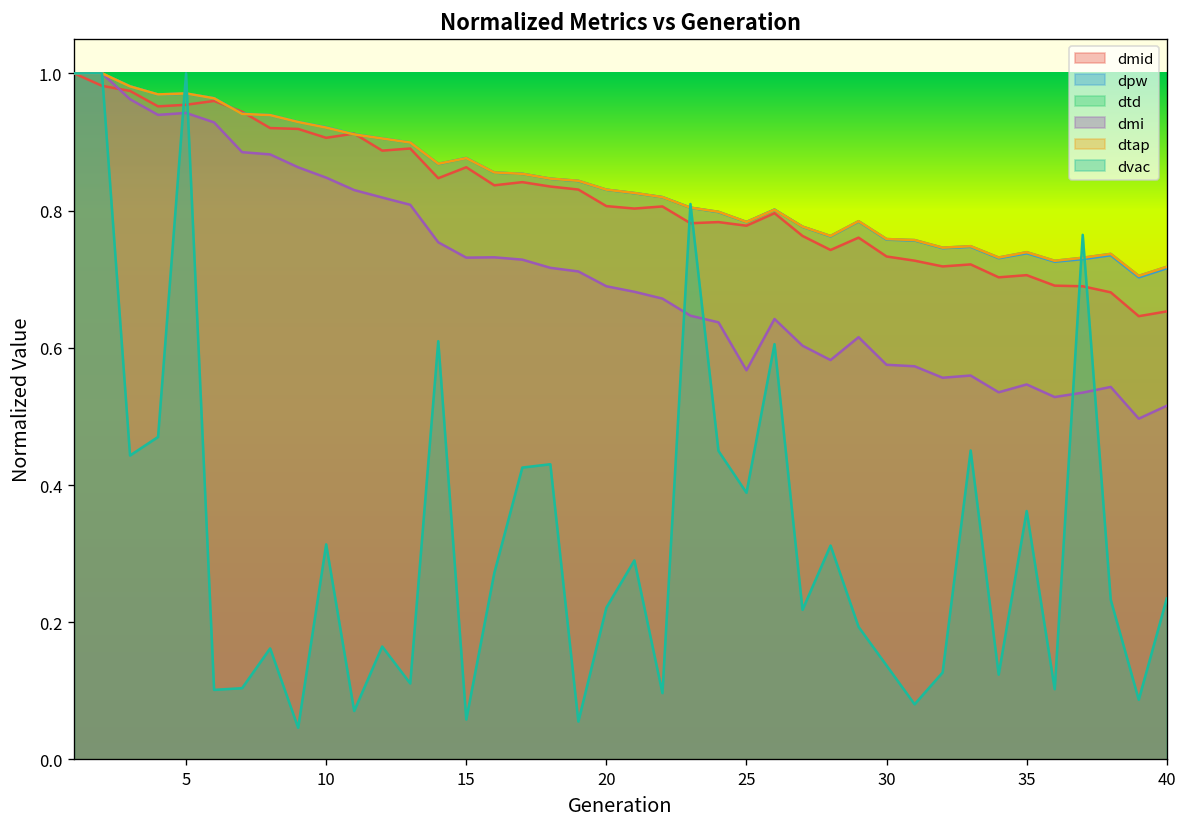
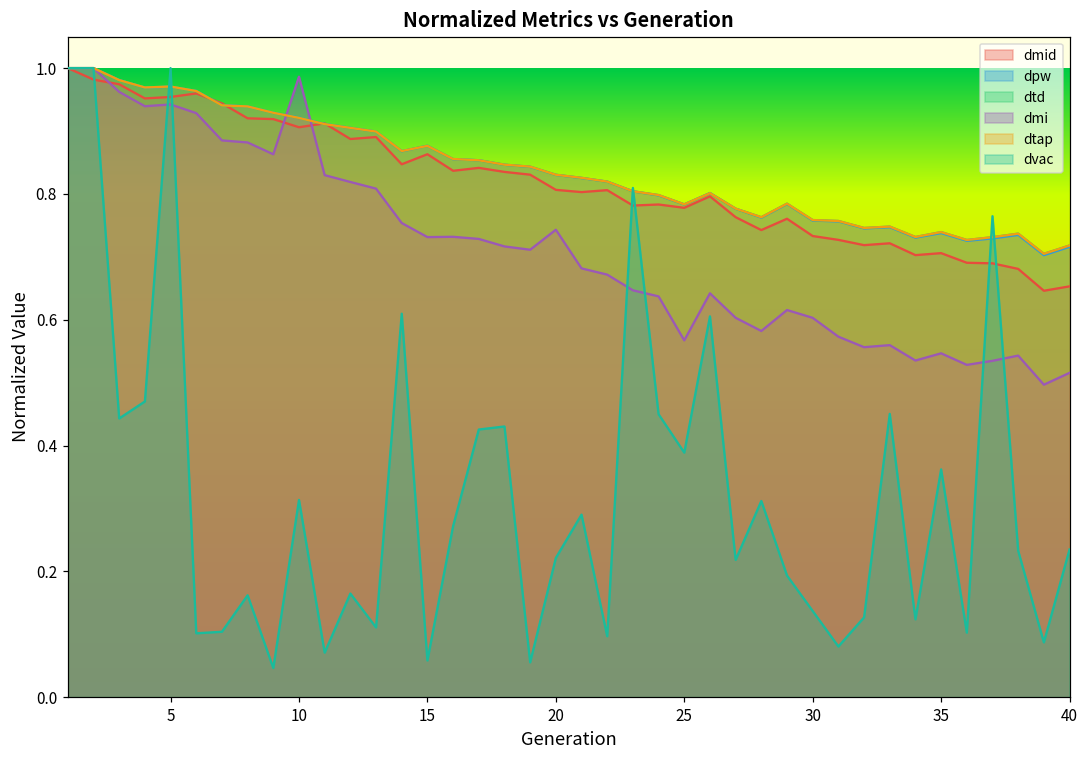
dmi, 10: 0.85 -> 0.99
dmi, 20: 0.69 -> 0.74
dmi, 30: 0.58 -> 0.60
